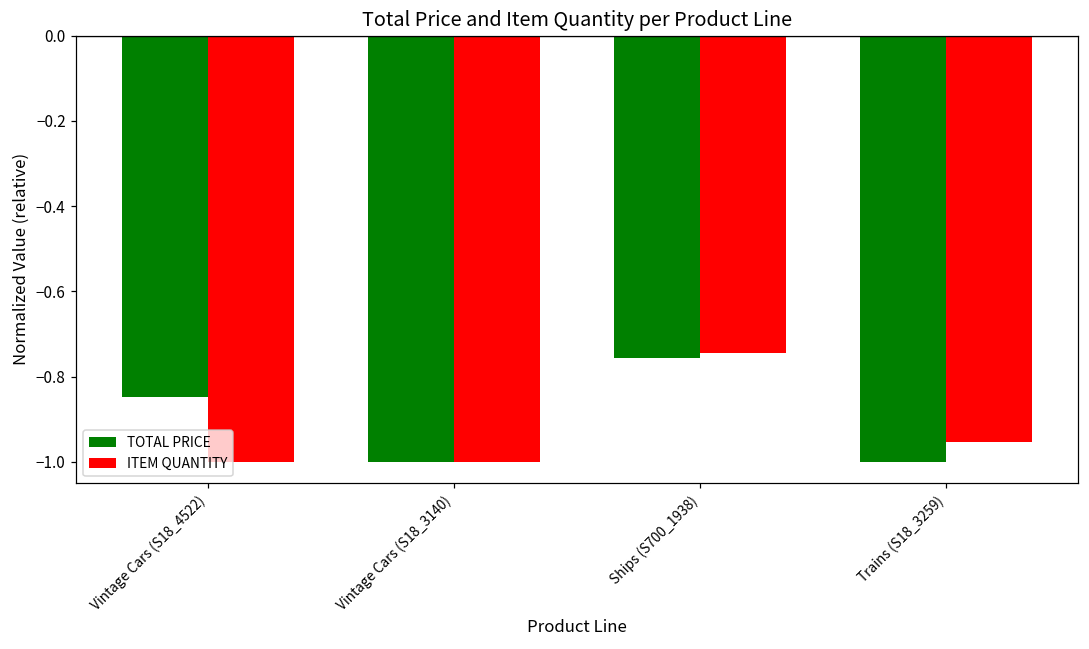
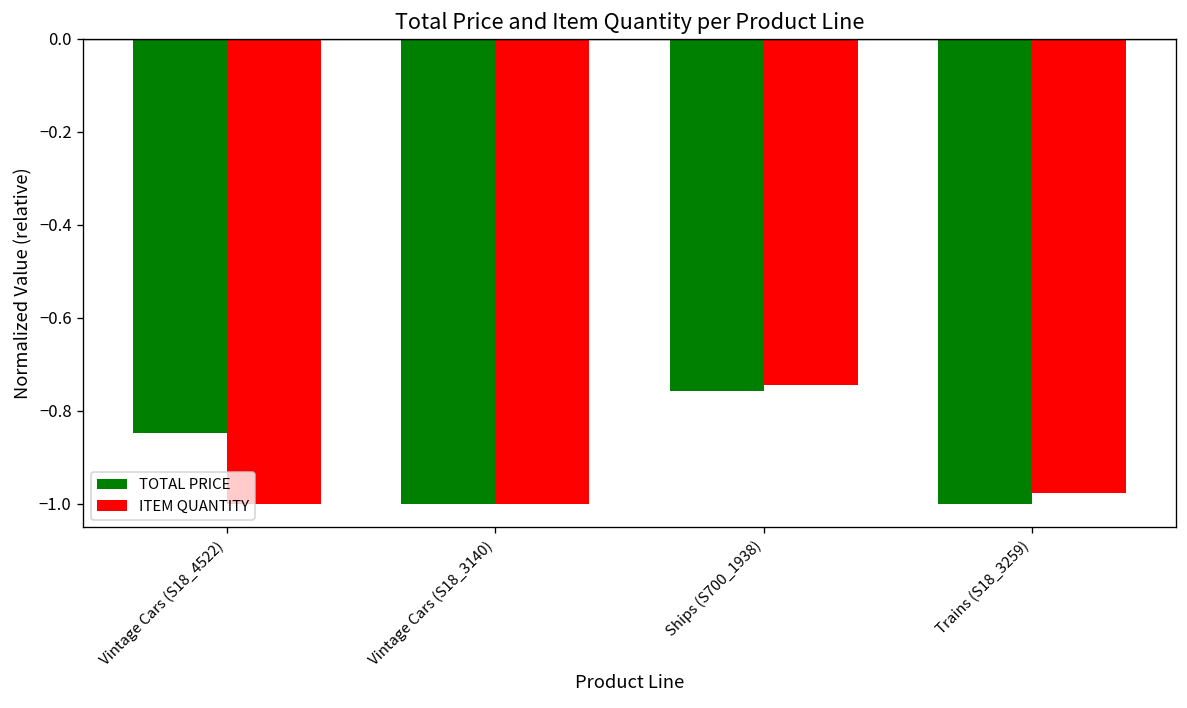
ITEM QUANTITY, Trains (S18_3259): -0.95 -> -0.98
